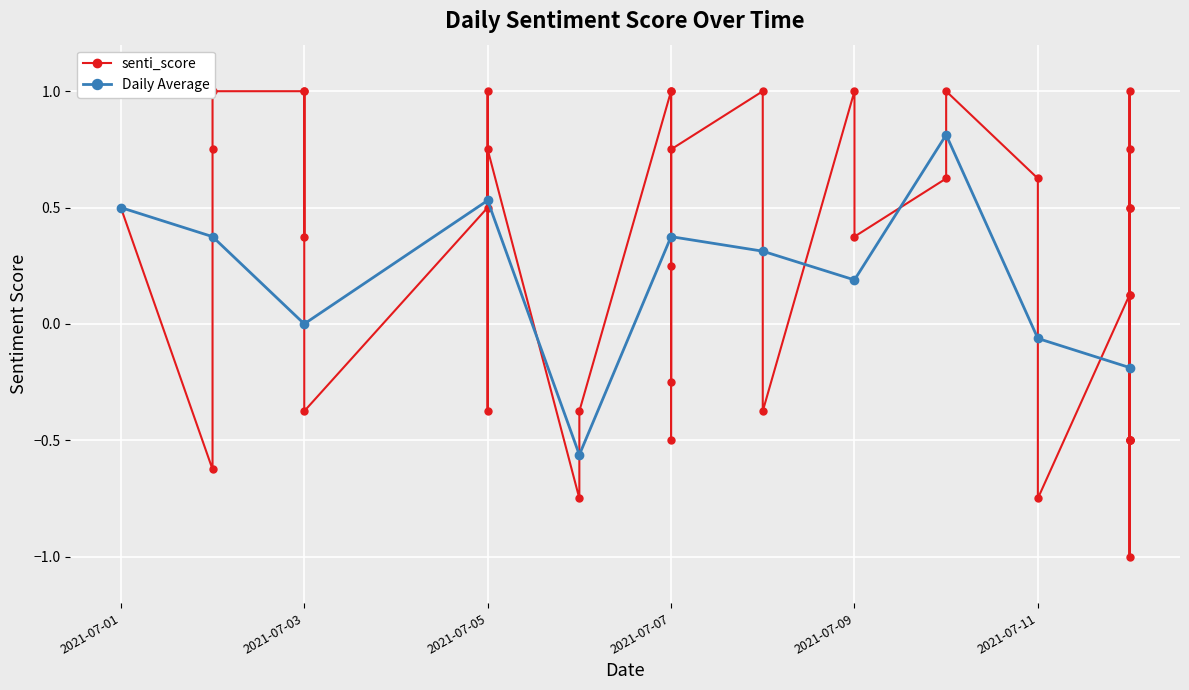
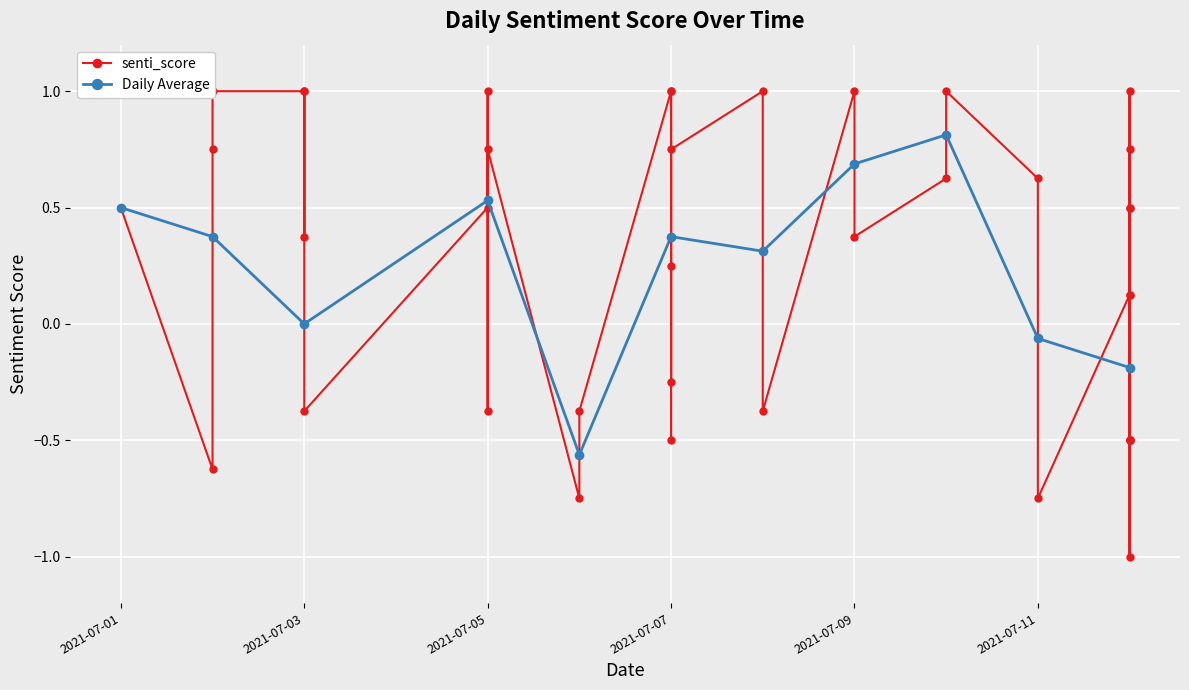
Daily Average, 2021-07-09: 0.19 -> 0.69
